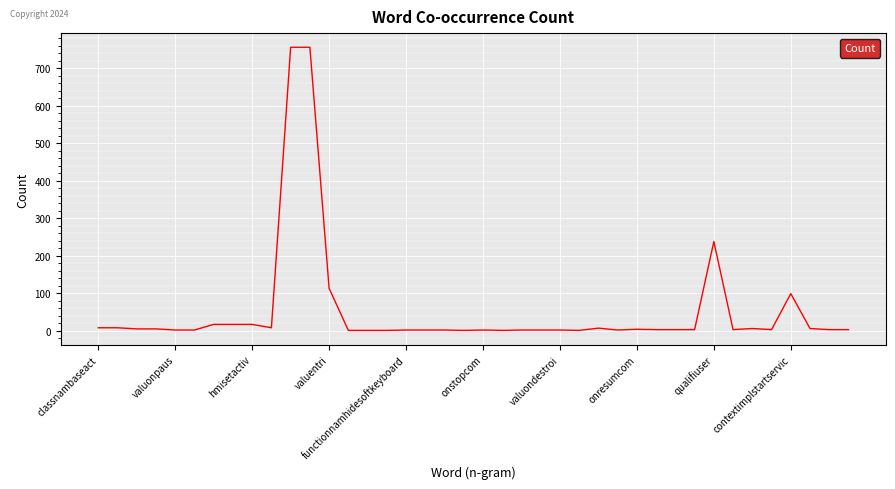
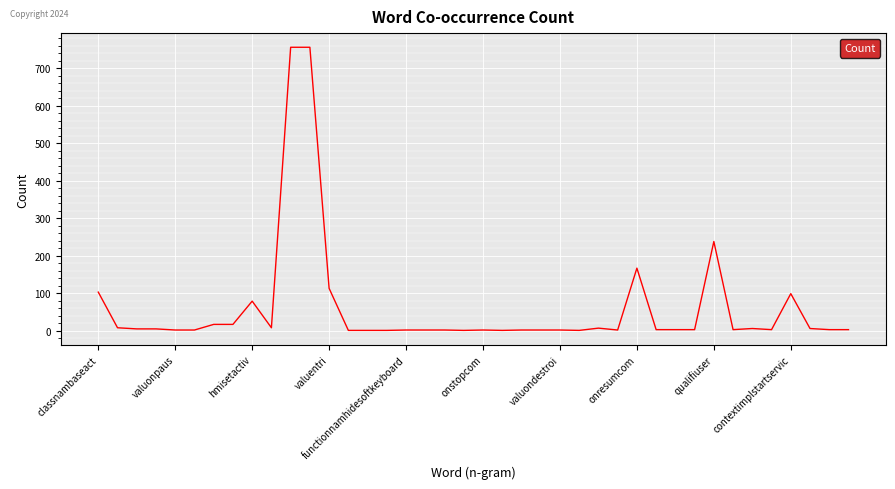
classnambaseact: 10 -> 100
hmisetactiv: 20 -> 80
onresumcom: 0 -> 170
